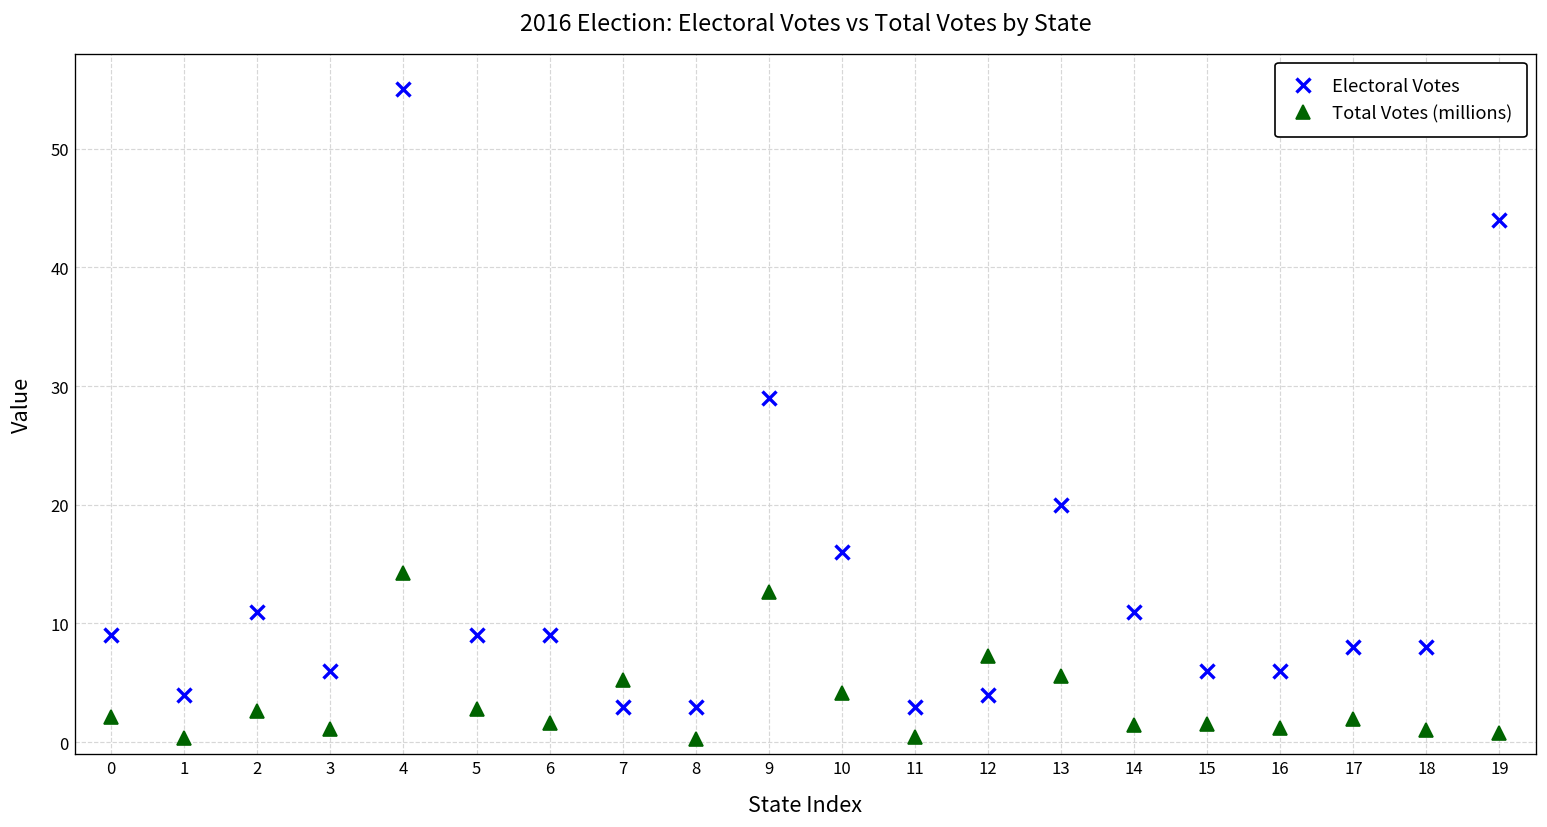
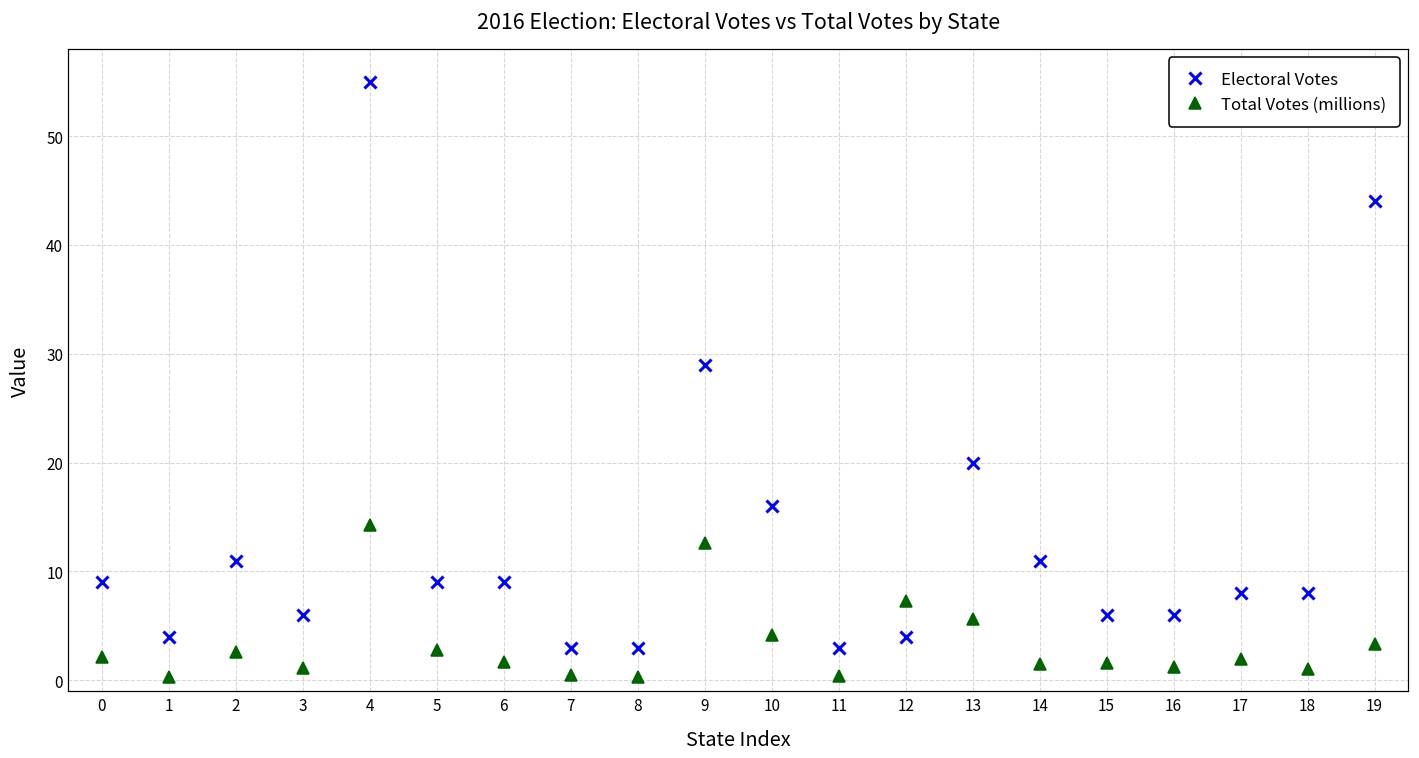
Total Votes (millions), 7: 5 -> 0
Total Votes (millions), 19: 1 -> 3
